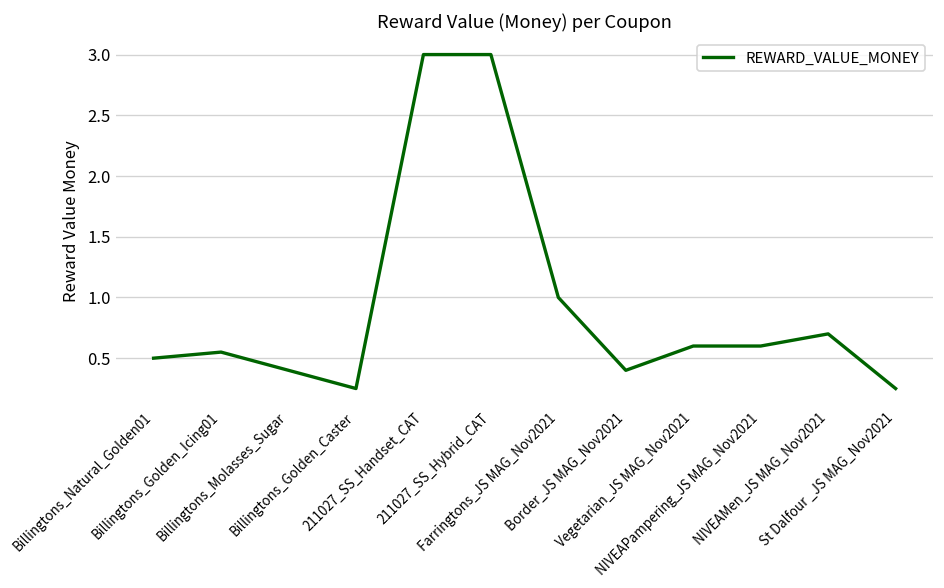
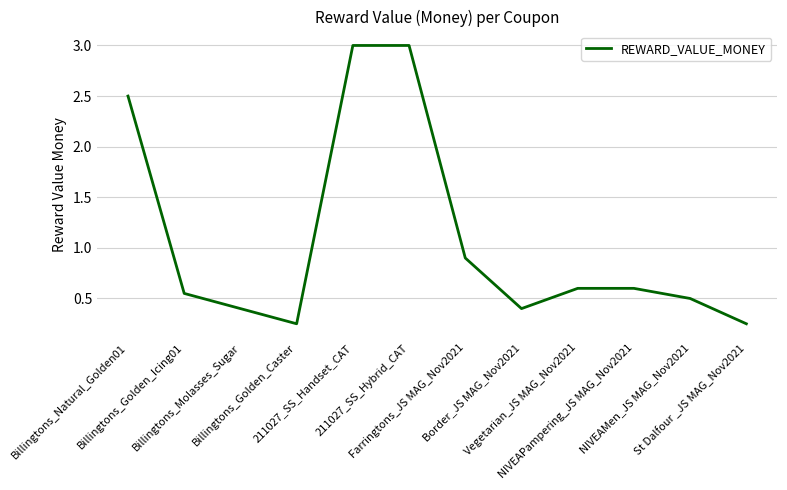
Billingtons_Natural_Golden01: 0.5 -> 2.5
Farringtons_JS MAG_Nov2021: 1.0 -> 0.9
NIVEAMen_JS MAG_Nov2021: 0.7 -> 0.5
